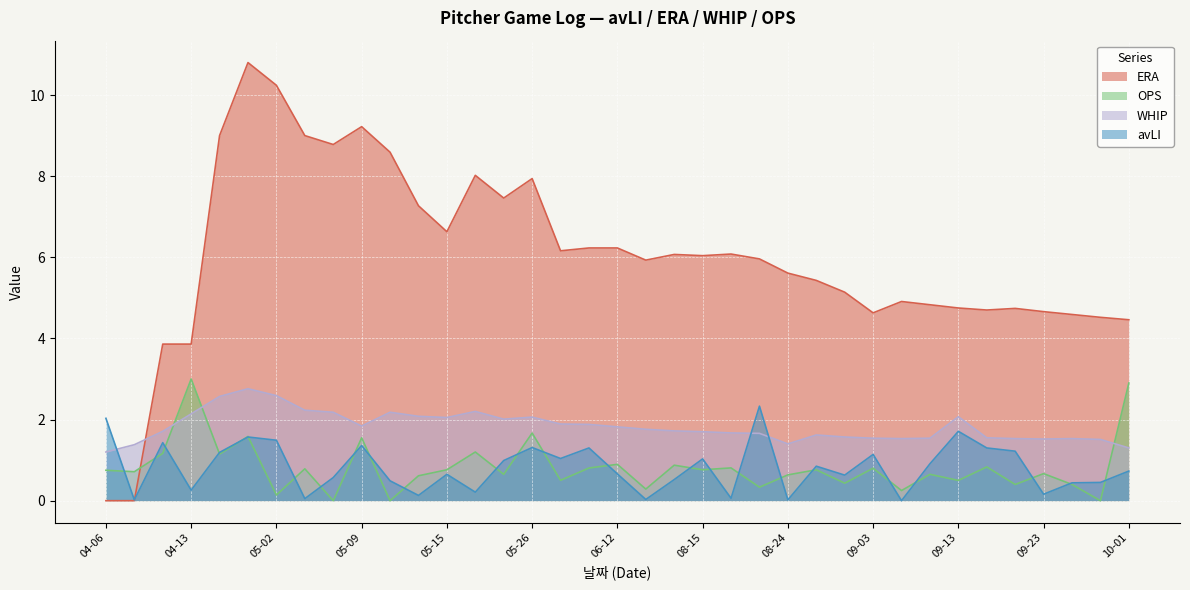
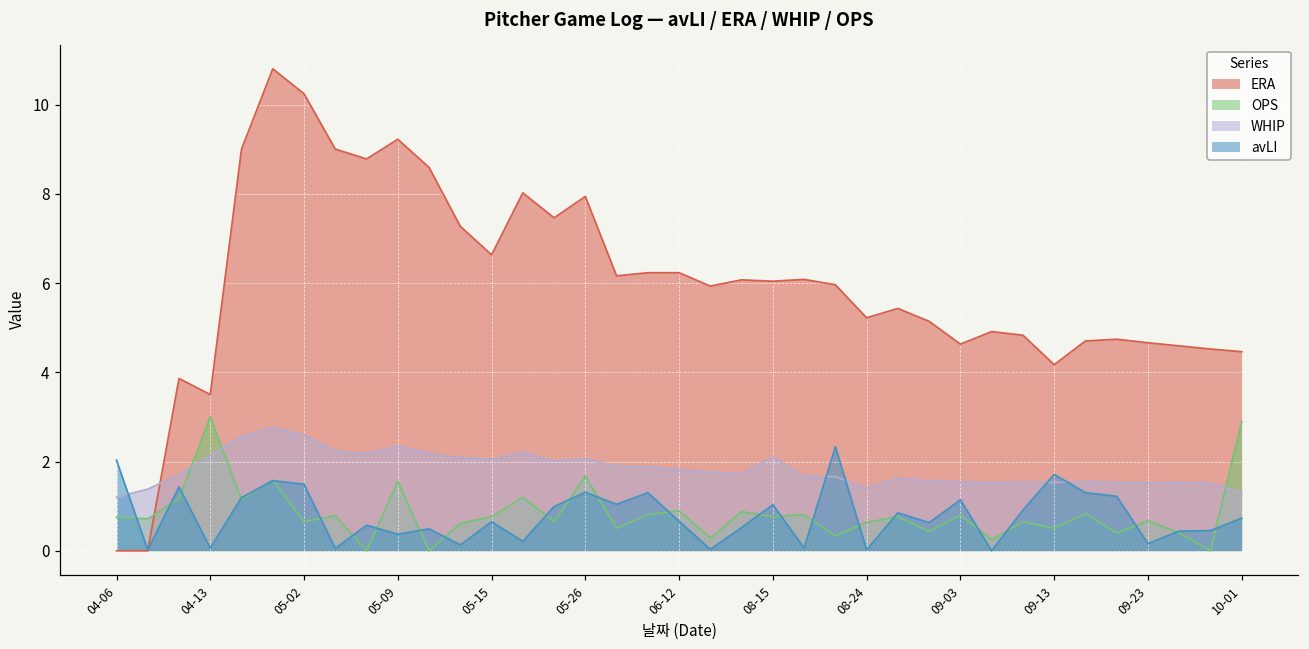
ERA, 04-13: 3.9 -> 3.5
avLI, 04-13: 0.3 -> 0.1
OPS, 05-02: 0.1 -> 0.7
WHIP, 05-09: 1.8 -> 2.3
avLI, 05-09: 1.4 -> 0.4
WHIP, 08-15: 1.7 -> 2.1
ERA, 08-24: 5.6 -> 5.2
ERA, 09-13: 4.8 -> 4.2
WHIP, 09-13: 2.1 -> 1.5
